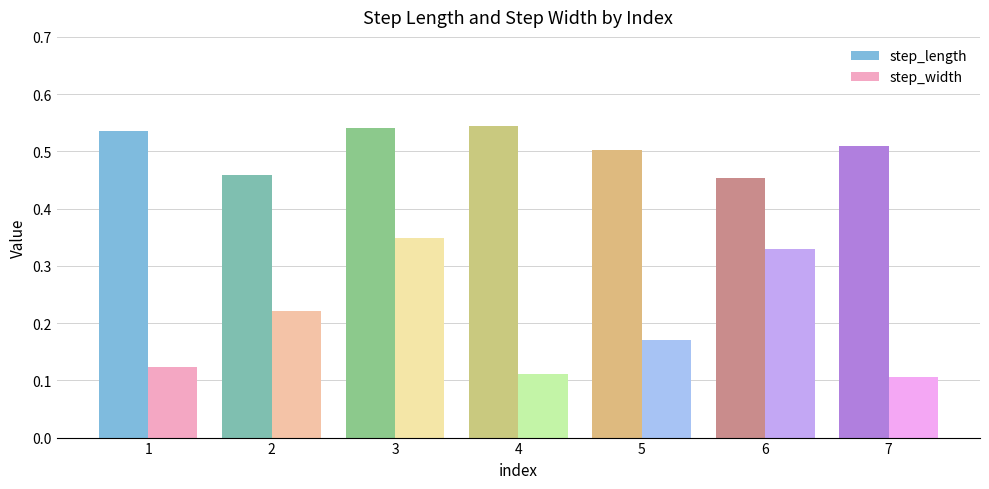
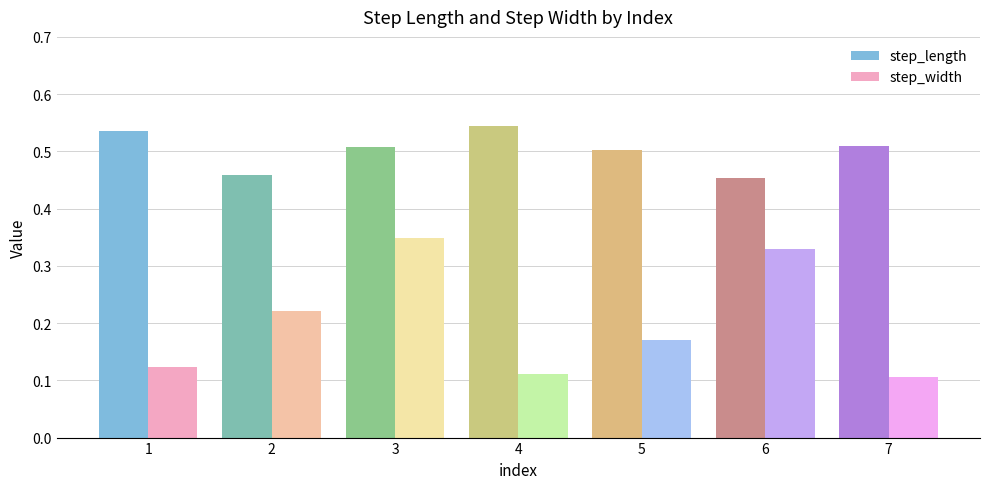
step_length, 3: 0.54 -> 0.51
